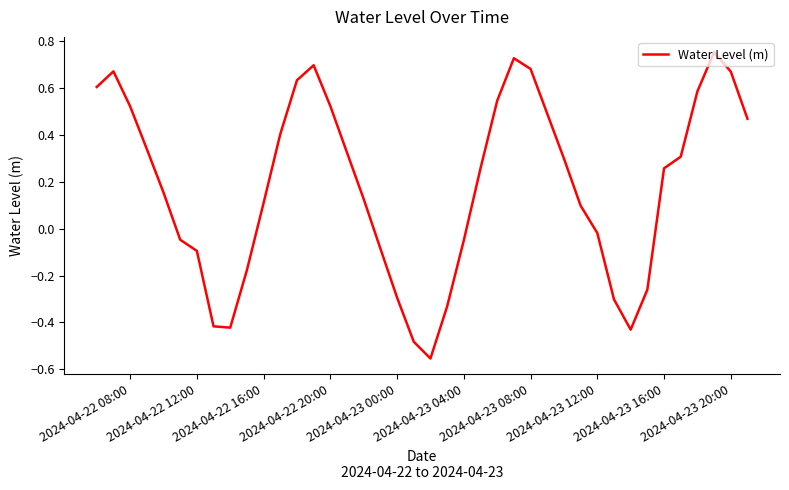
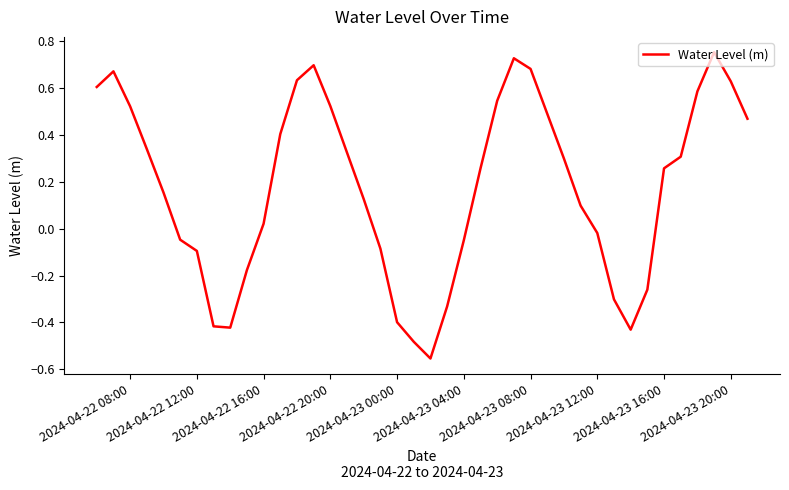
2024-04-22 16:00: 0.11 -> 0.02
2024-04-23 00:00: -0.29 -> -0.40
2024-04-23 20:00: 0.67 -> 0.63
